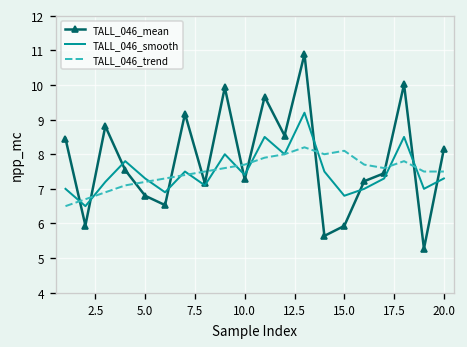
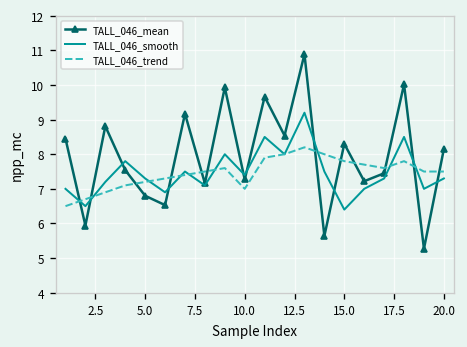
TALL_046_trend, 10.0: 7.7 -> 7.0
TALL_046_mean, 15.0: 5.9 -> 8.3
TALL_046_smooth, 15.0: 6.8 -> 6.4
TALL_046_trend, 15.0: 8.1 -> 7.8
